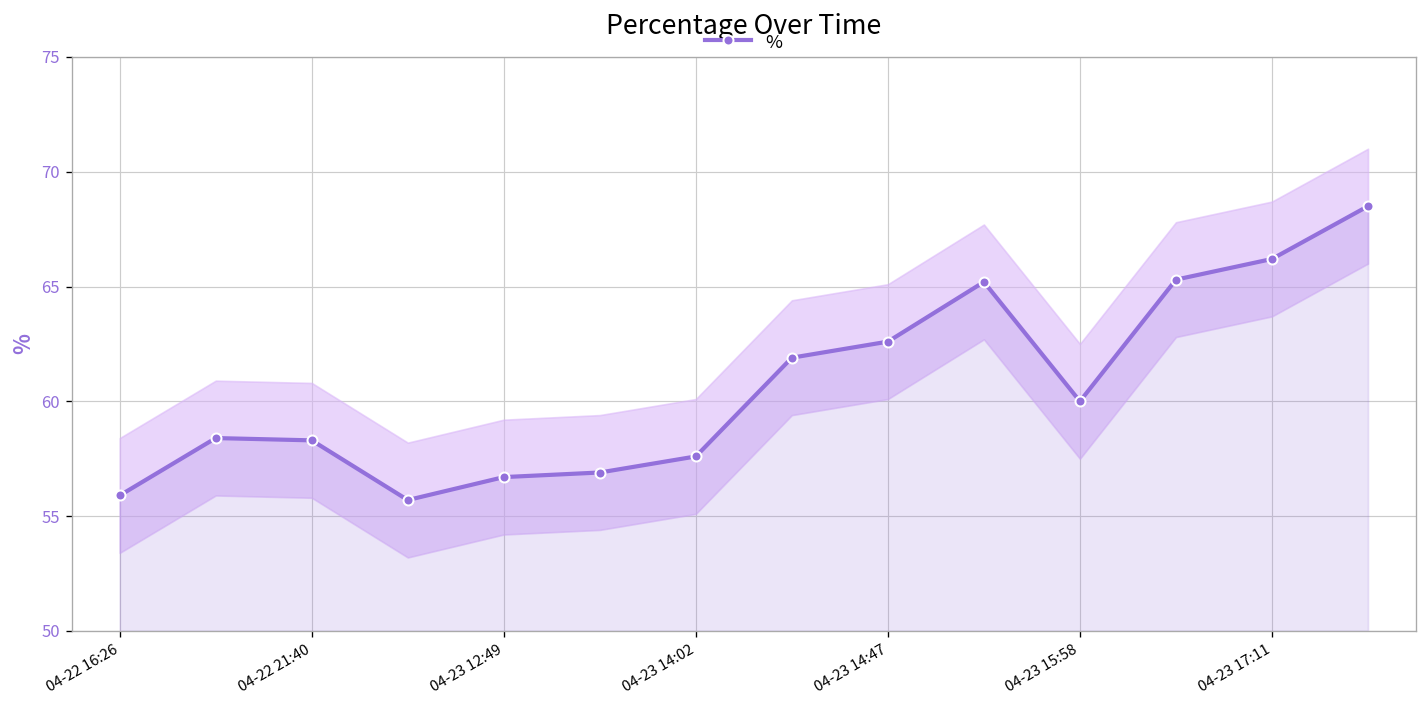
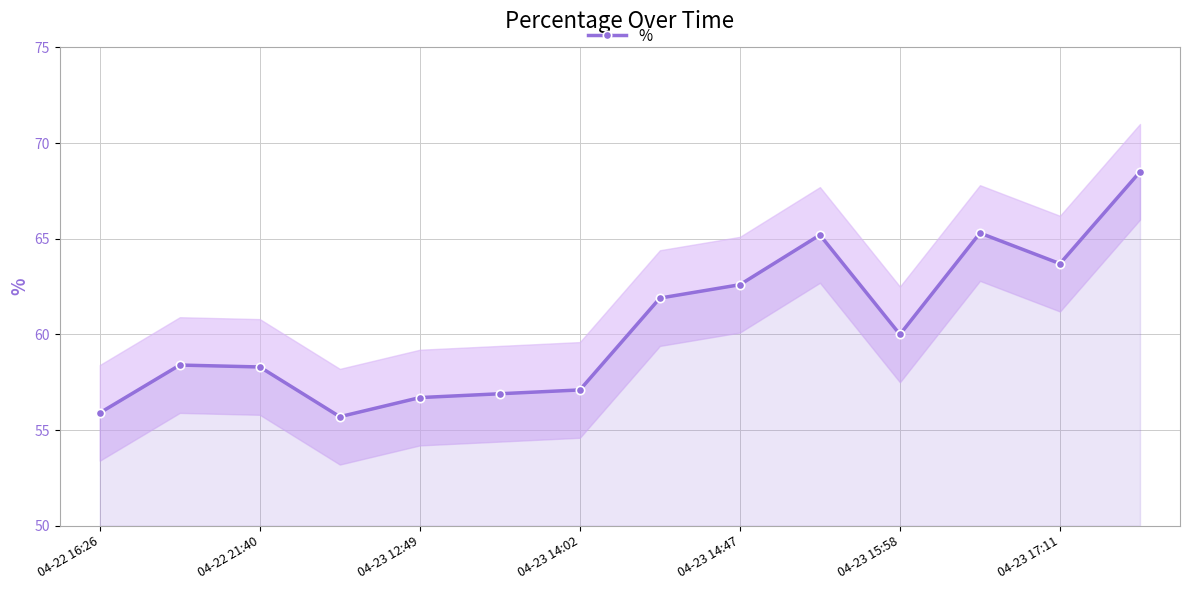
%, 04-23 14:02: 57.6 -> 57.1
%, 04-23 17:11: 66.2 -> 63.7
